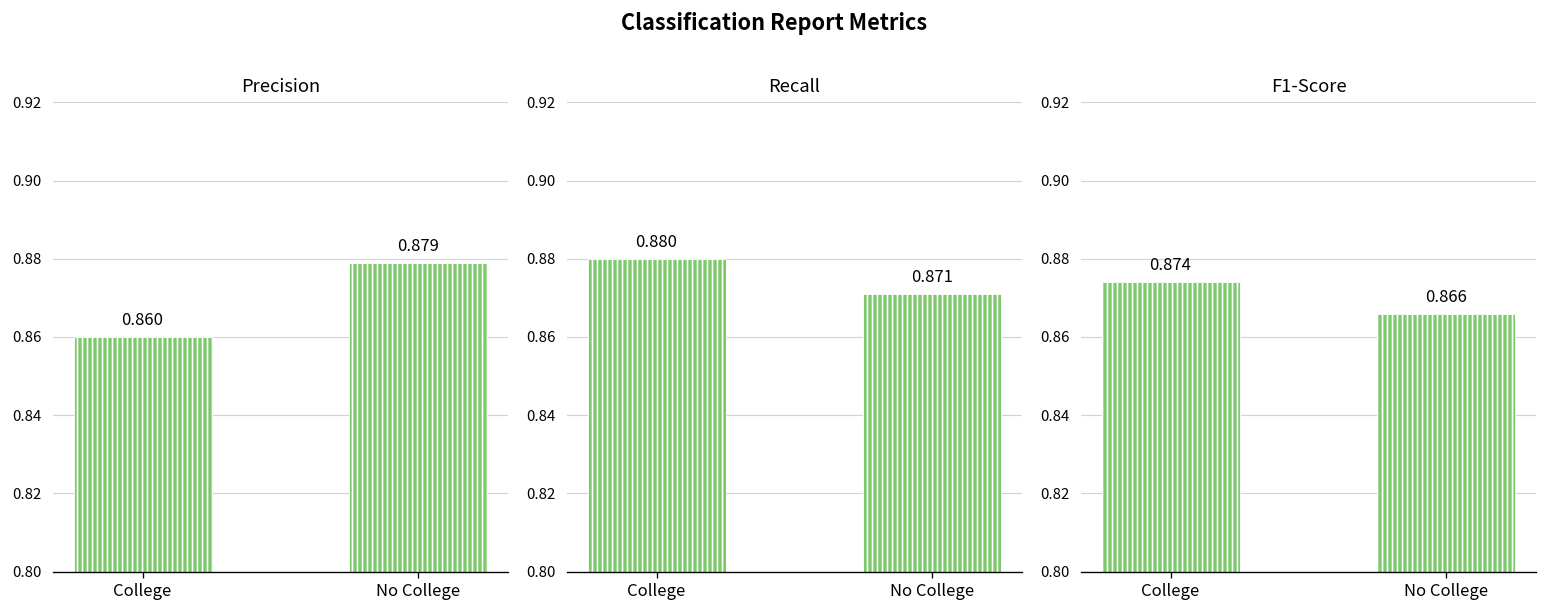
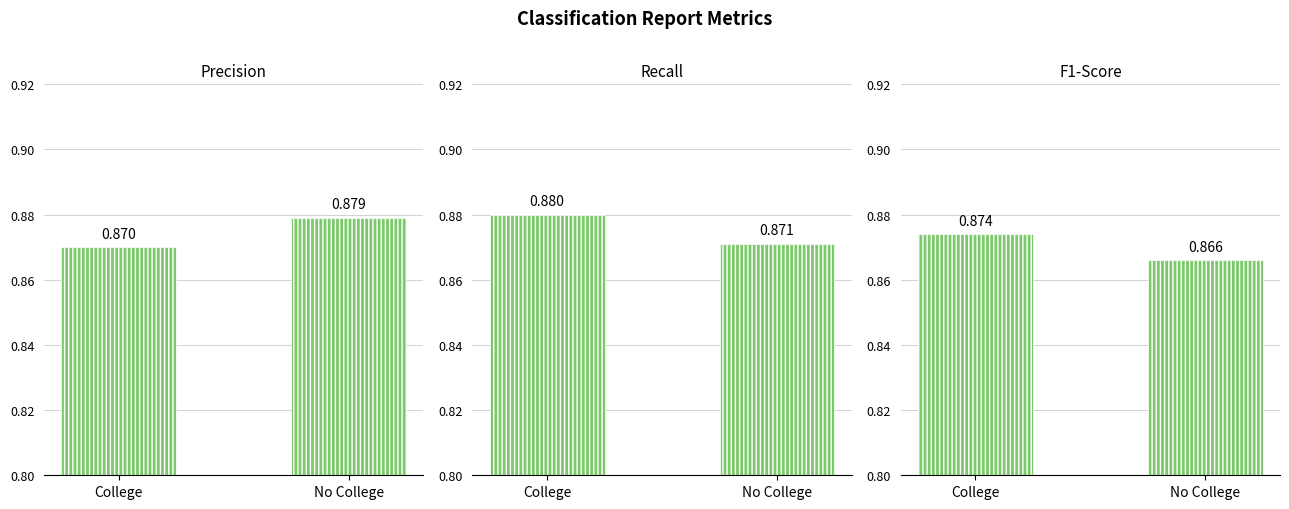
Precision, College: 0.860 -> 0.870
